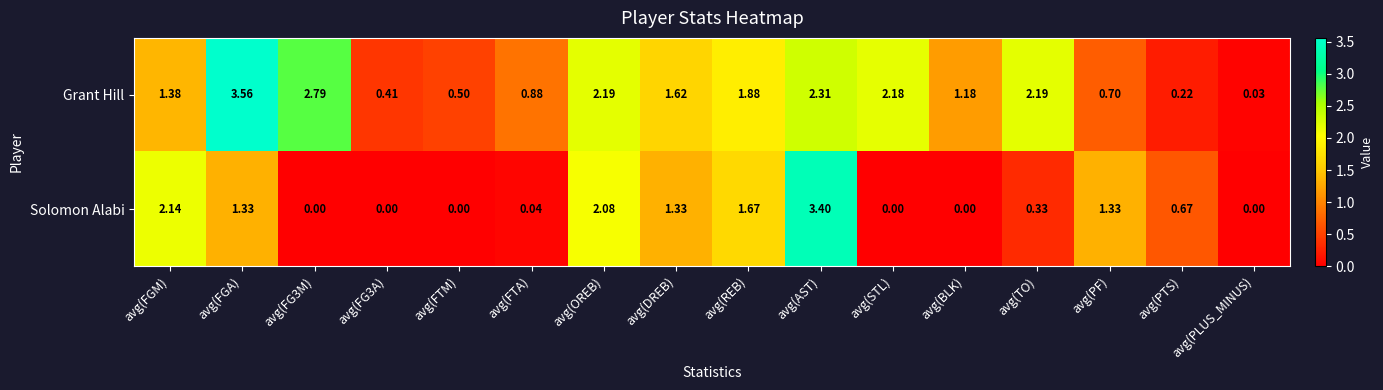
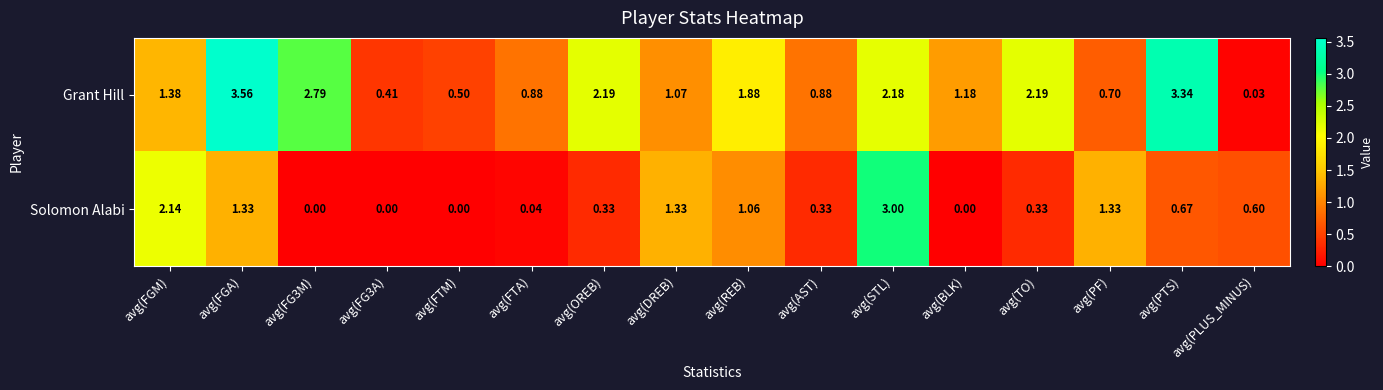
Grant Hill, avg(DREB): 1.62 -> 1.07
Grant Hill, avg(AST): 2.31 -> 0.88
Grant Hill, avg(PTS): 0.22 -> 3.34
Solomon Alabi, avg(OREB): 2.08 -> 0.33
Solomon Alabi, avg(REB): 1.67 -> 1.06
Solomon Alabi, avg(AST): 3.40 -> 0.33
Solomon Alabi, avg(STL): 0.00 -> 3.00
Solomon Alabi, avg(PLUS_MINUS): 0.00 -> 0.60
